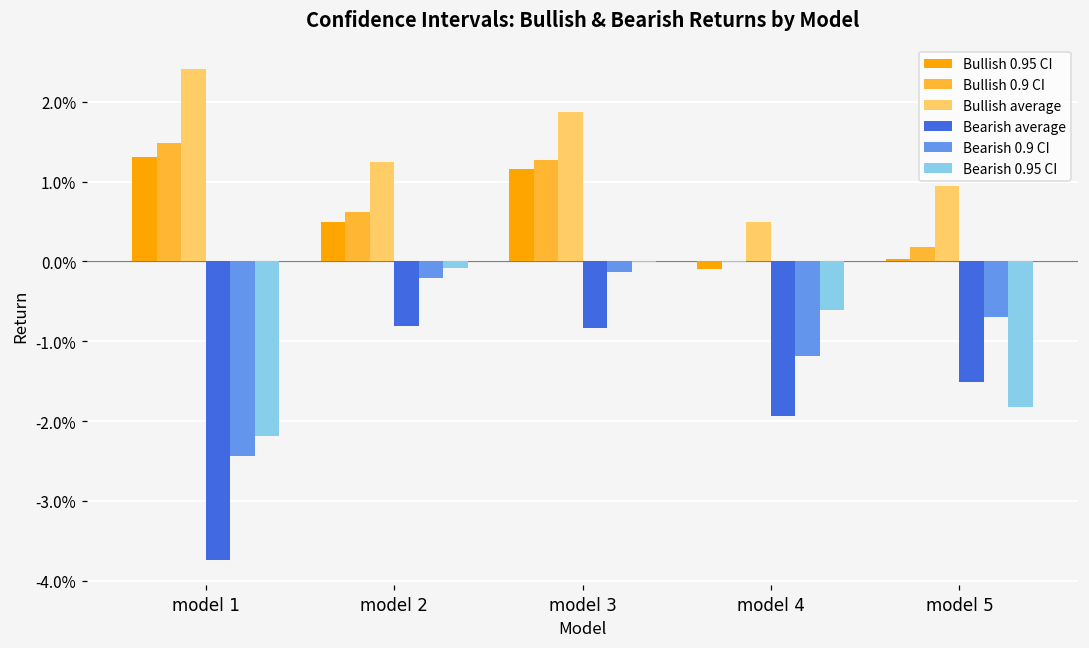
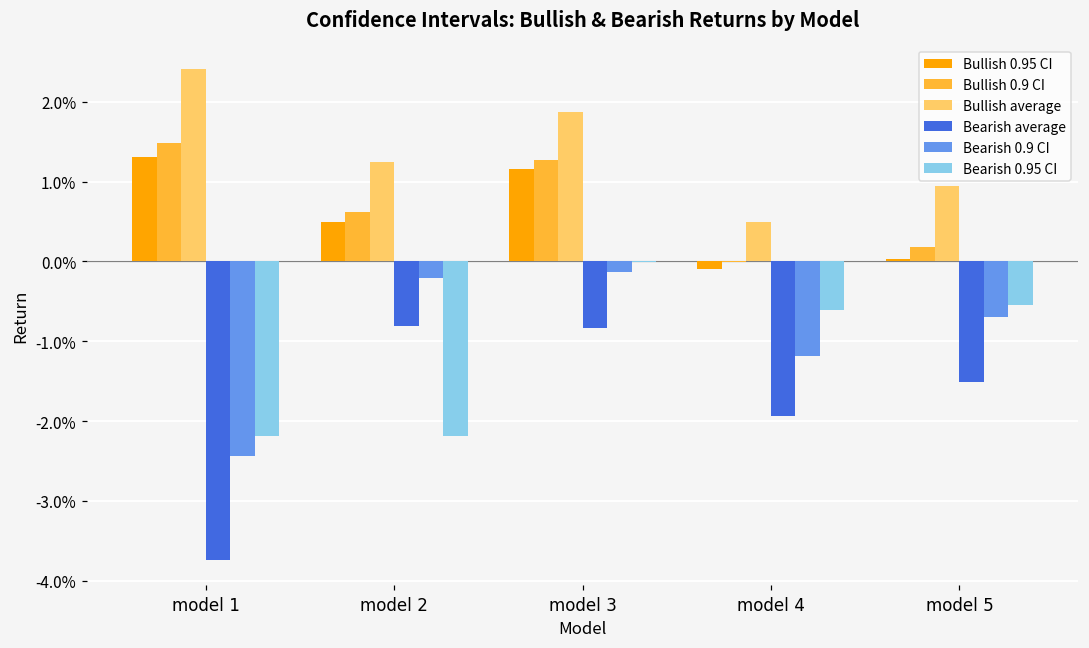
Bearish 0.95 CI, model 2: -0.1% -> -2.2%
Bearish 0.95 CI, model 5: -1.8% -> -0.5%
